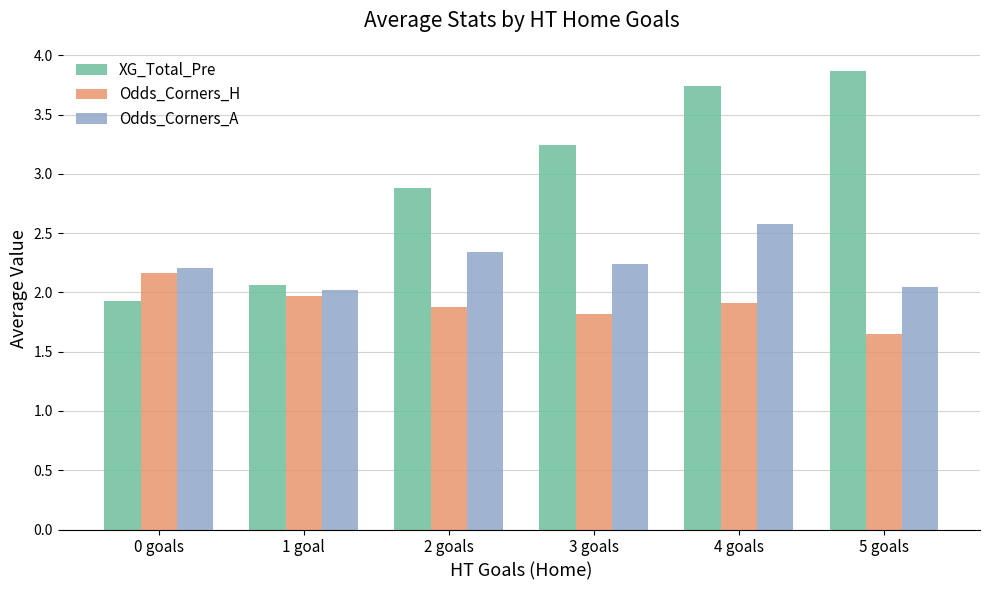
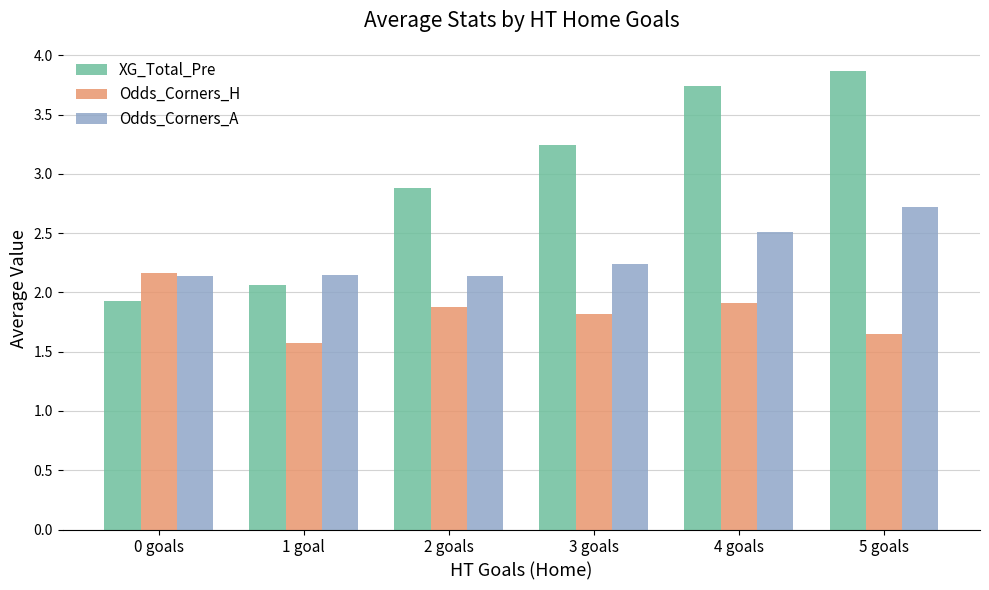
Odds_Corners_A, 0 goals: 2.21 -> 2.14
Odds_Corners_H, 1 goal: 1.97 -> 1.57
Odds_Corners_A, 1 goal: 2.02 -> 2.15
Odds_Corners_A, 2 goals: 2.34 -> 2.14
Odds_Corners_A, 4 goals: 2.58 -> 2.51
Odds_Corners_A, 5 goals: 2.05 -> 2.72
